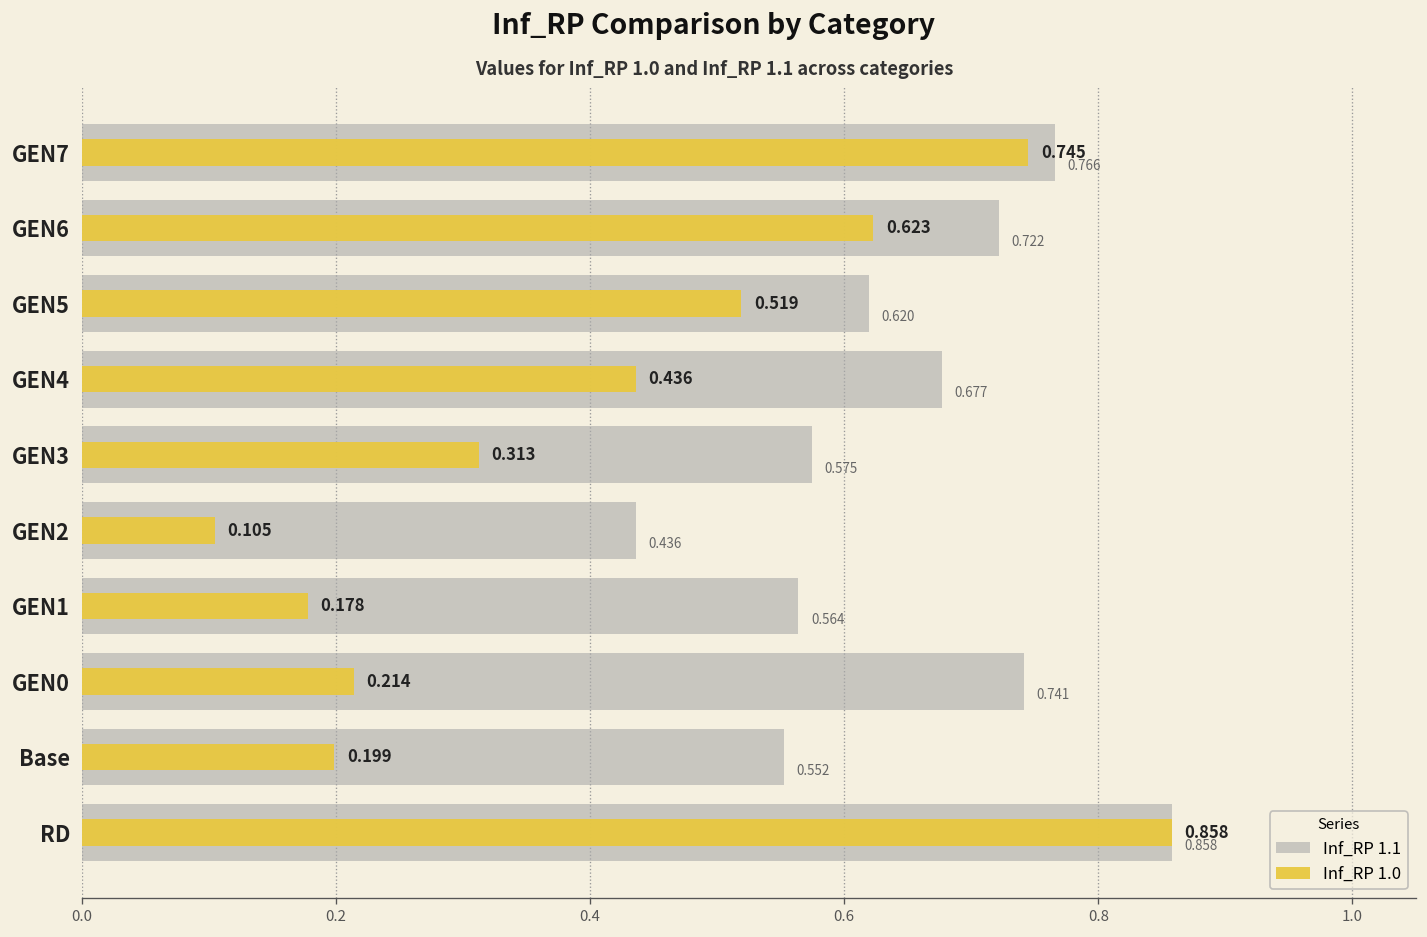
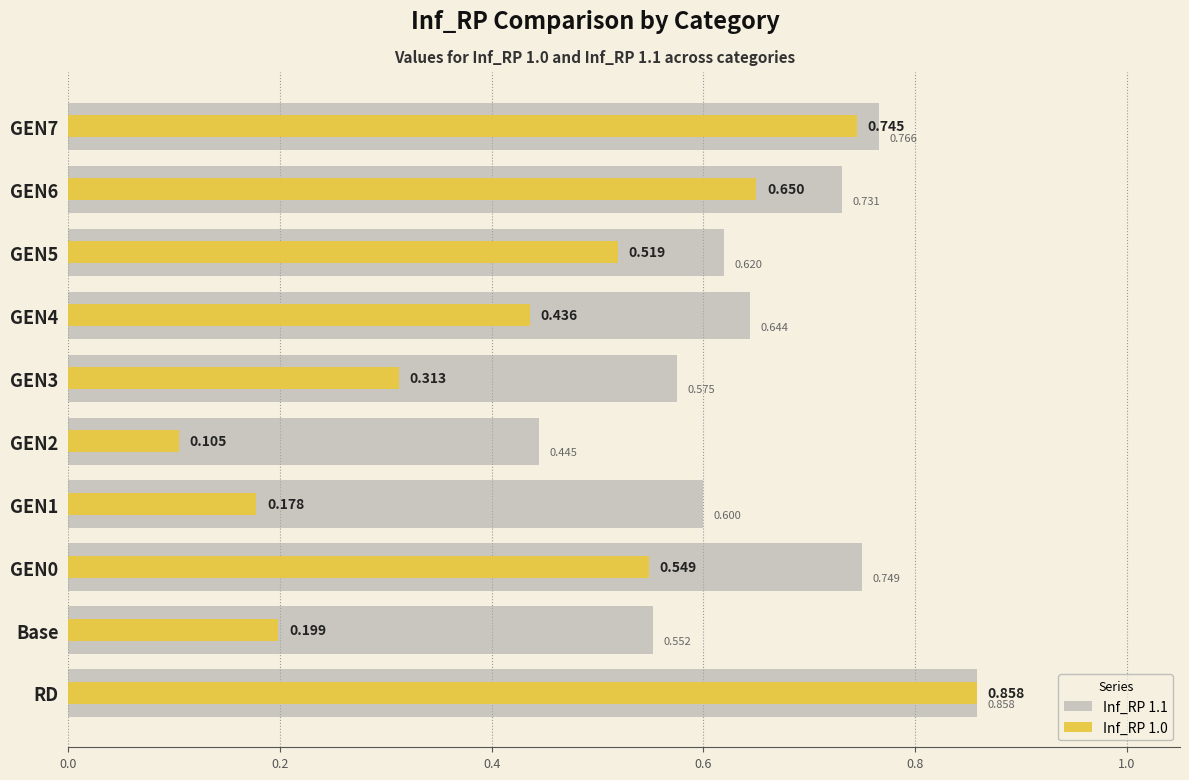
Inf_RP 1.0, GEN6: 0.623 -> 0.650
Inf_RP 1.1, GEN6: 0.722 -> 0.731
Inf_RP 1.1, GEN4: 0.677 -> 0.644
Inf_RP 1.1, GEN2: 0.436 -> 0.445
Inf_RP 1.1, GEN1: 0.564 -> 0.600
Inf_RP 1.1, GEN0: 0.741 -> 0.749
Inf_RP 1.0, GEN0: 0.214 -> 0.549
